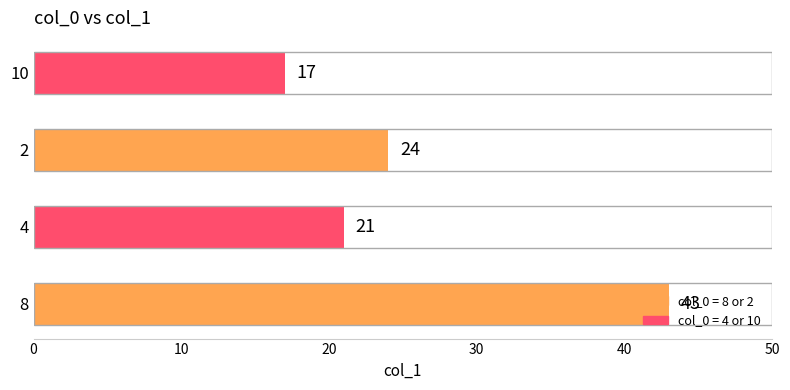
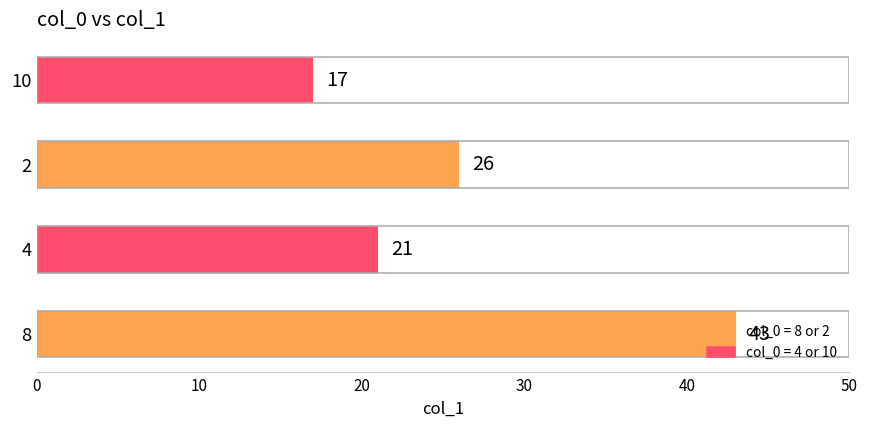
2: 24 -> 26
